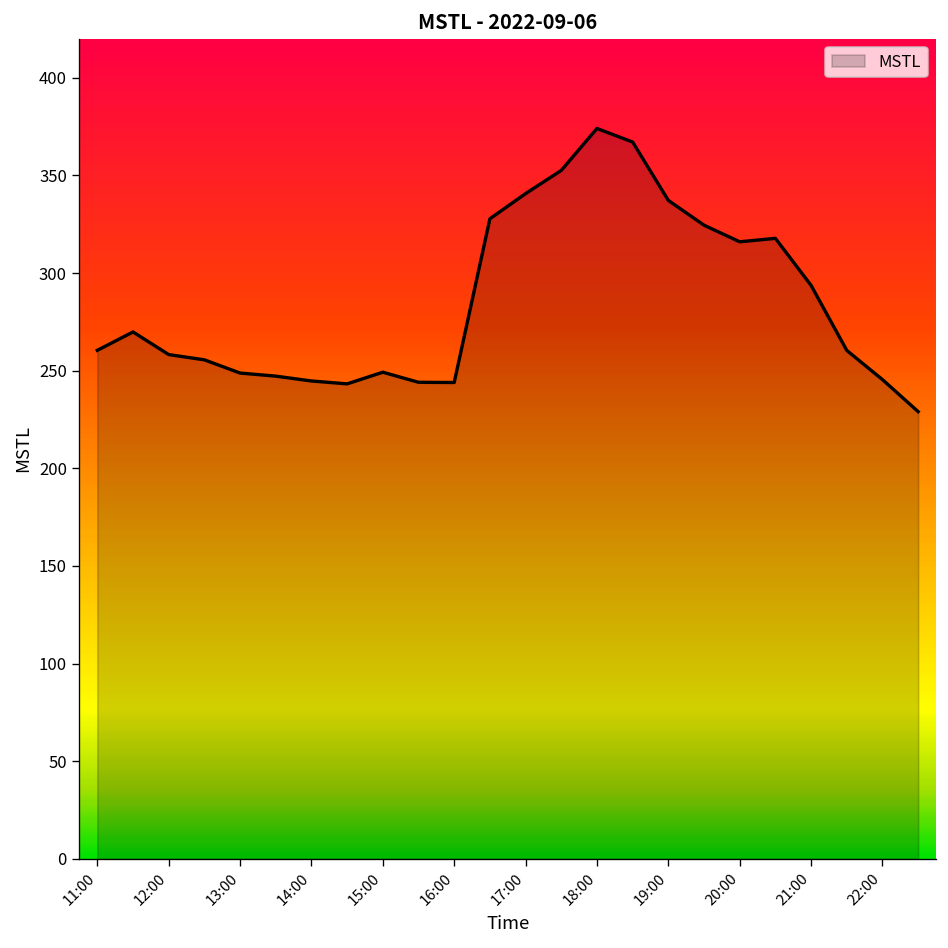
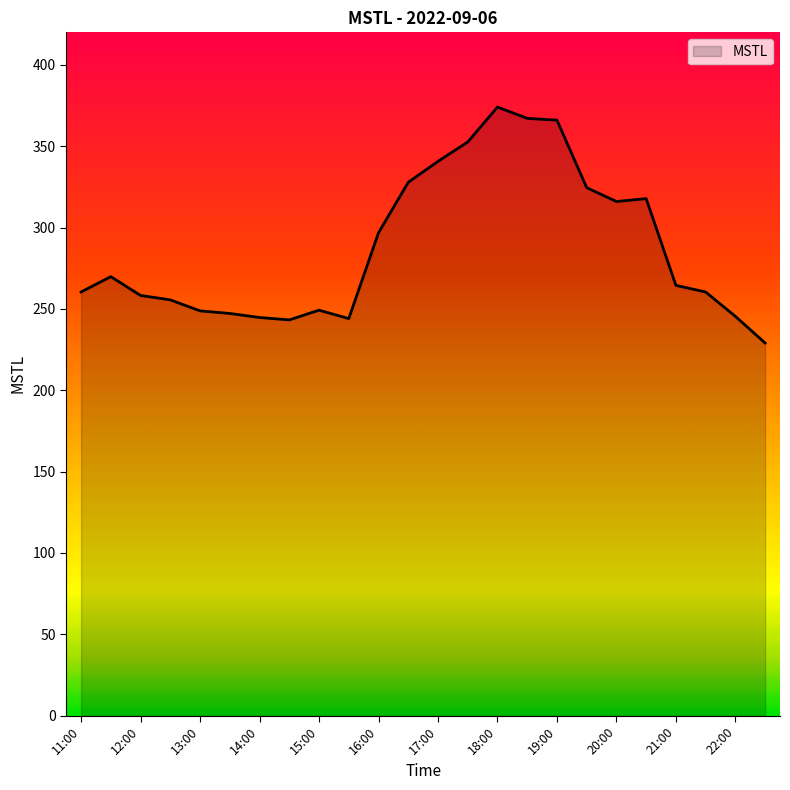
16:00: 244 -> 297
19:00: 337 -> 366
21:00: 294 -> 264
